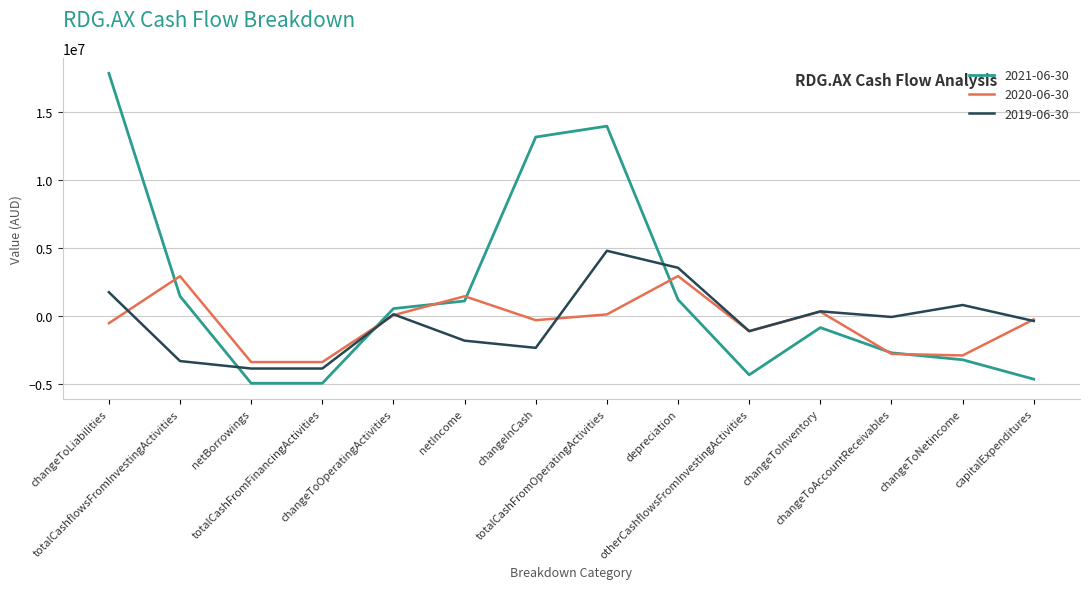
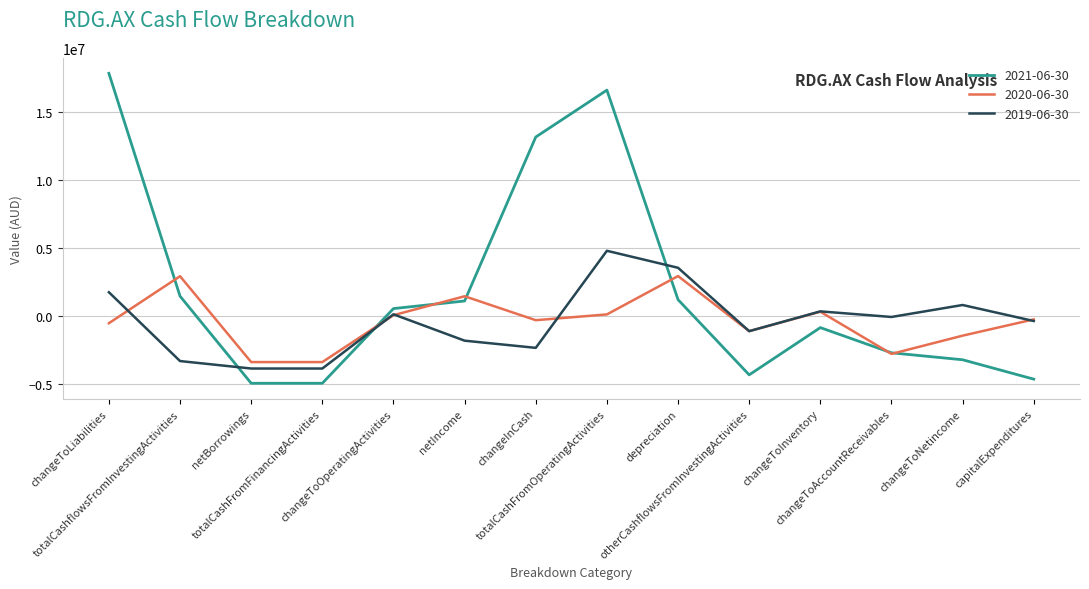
2021-06-30, totalCashFromOperatingActivities: 14000000 -> 16600000
2020-06-30, changeToNetincome: -2900000 -> -1400000
